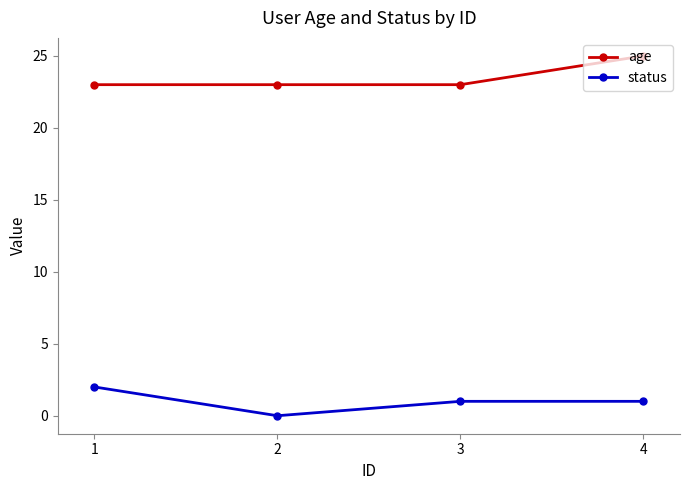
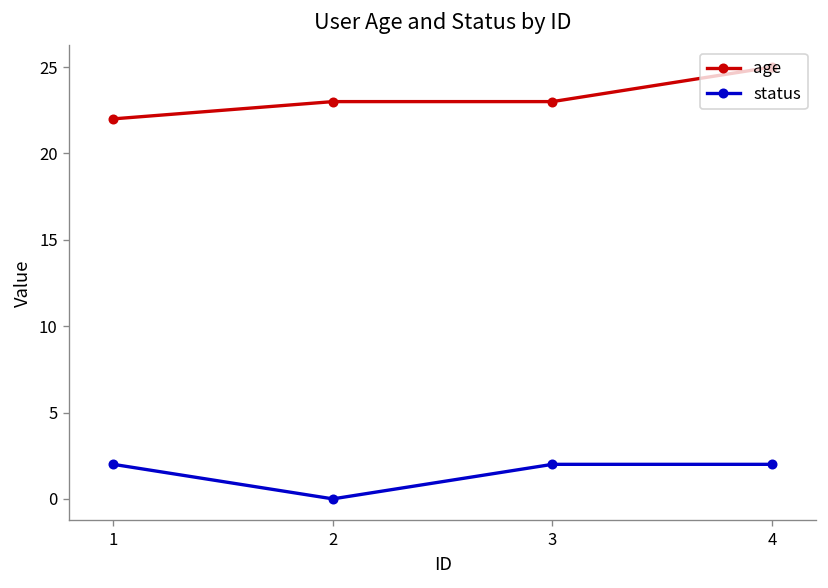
age, 1: 23 -> 22
status, 3: 1 -> 2
status, 4: 1 -> 2
